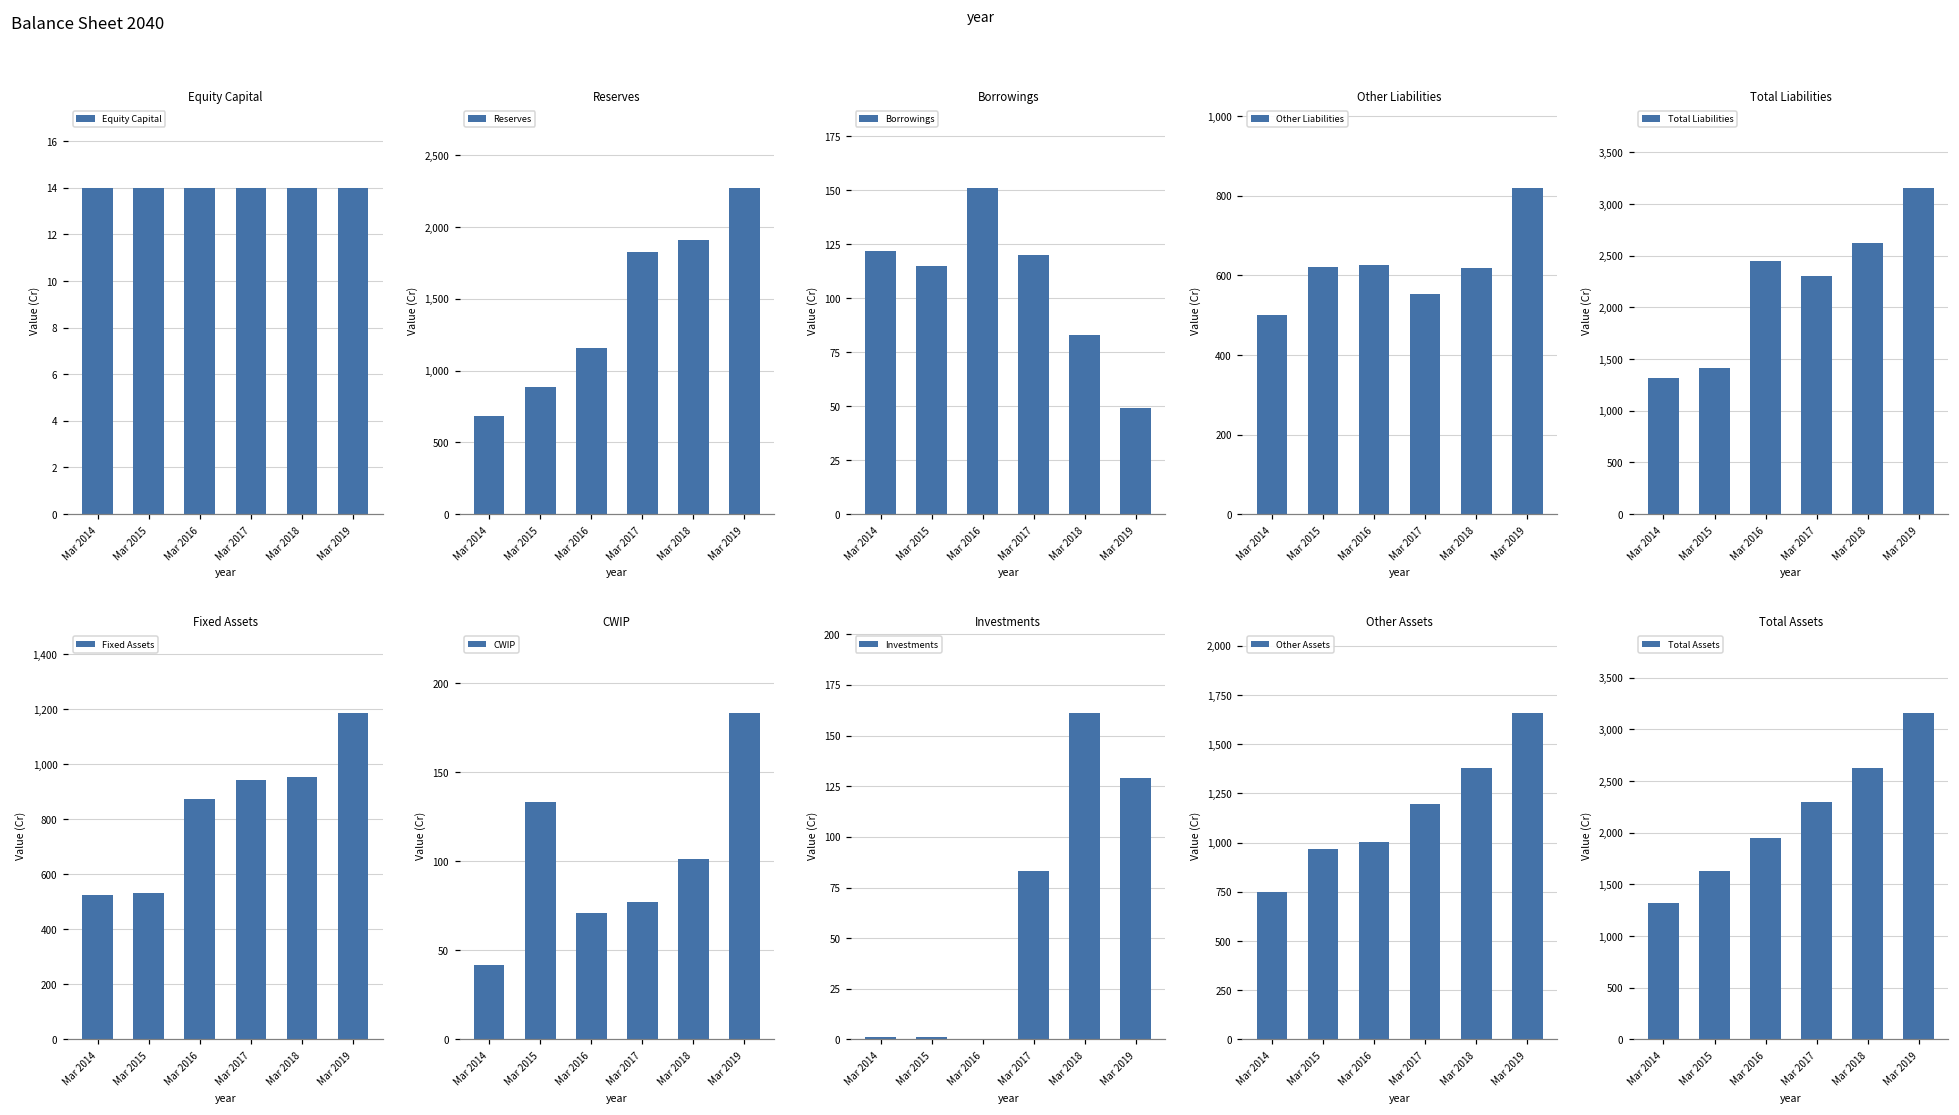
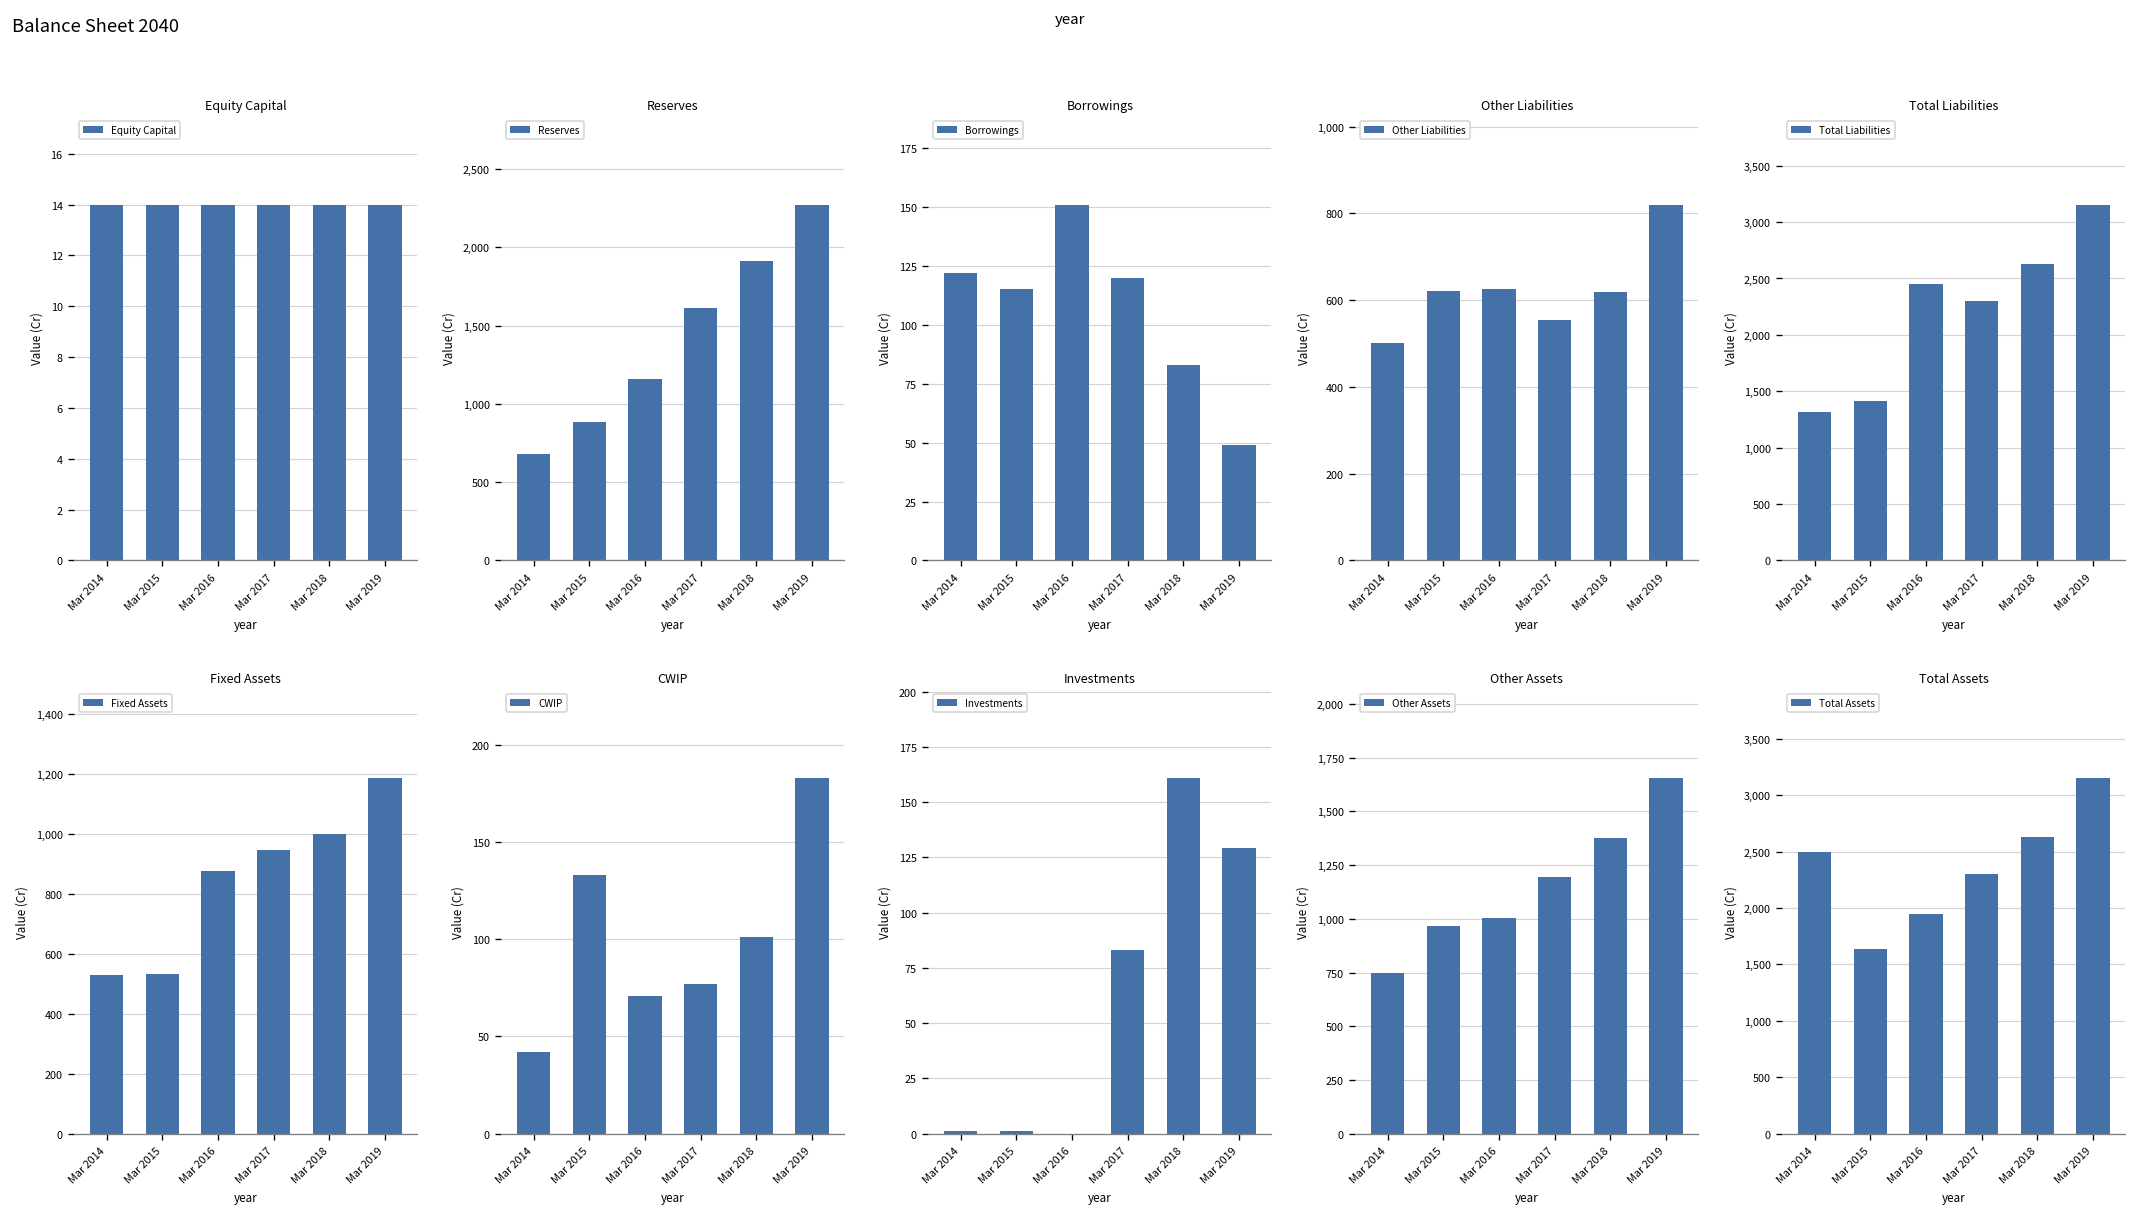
Reserves, Mar 2017: 1,830 -> 1,610
Fixed Assets, Mar 2018: 950 -> 1,000
Total Assets, Mar 2014: 1,300 -> 2,500
